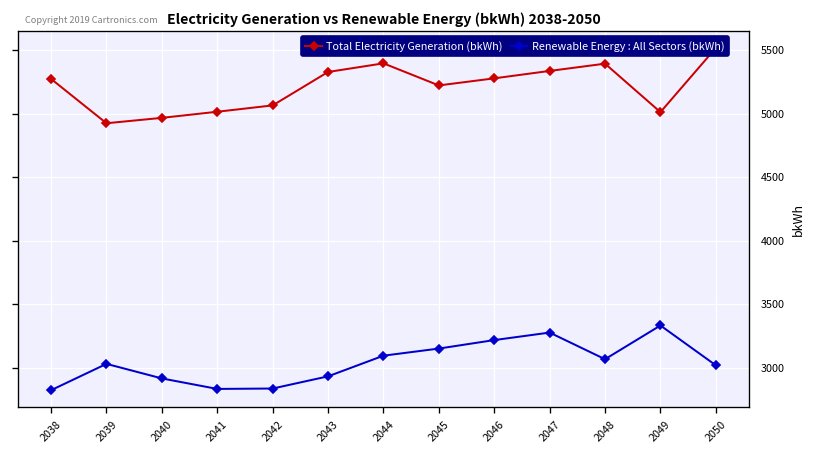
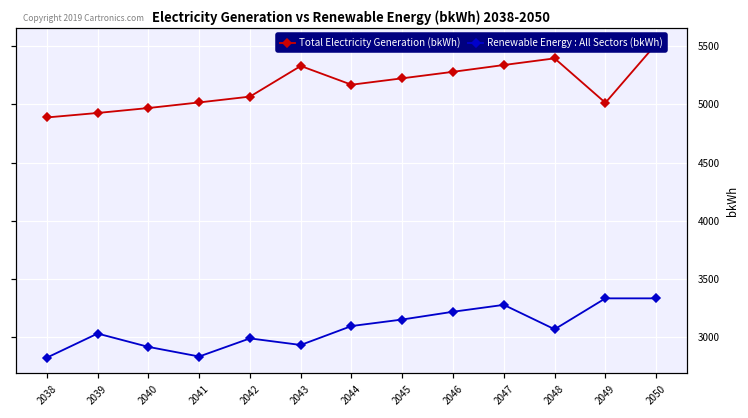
Total Electricity Generation (bkWh), 2038: 5280 -> 4890
Renewable Energy : All Sectors (bkWh), 2042: 2840 -> 2990
Total Electricity Generation (bkWh), 2044: 5400 -> 5170
Renewable Energy : All Sectors (bkWh), 2050: 3020 -> 3330
